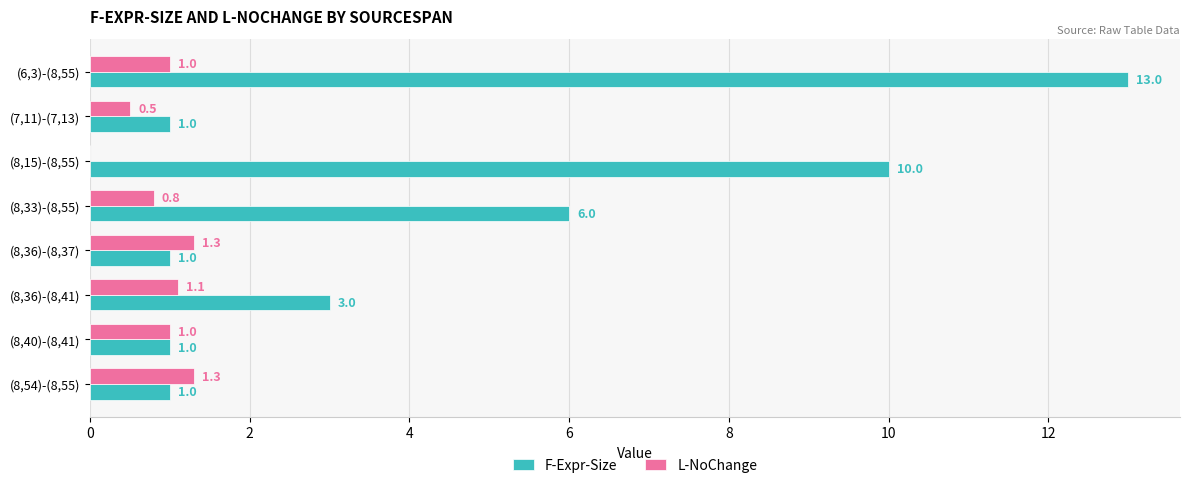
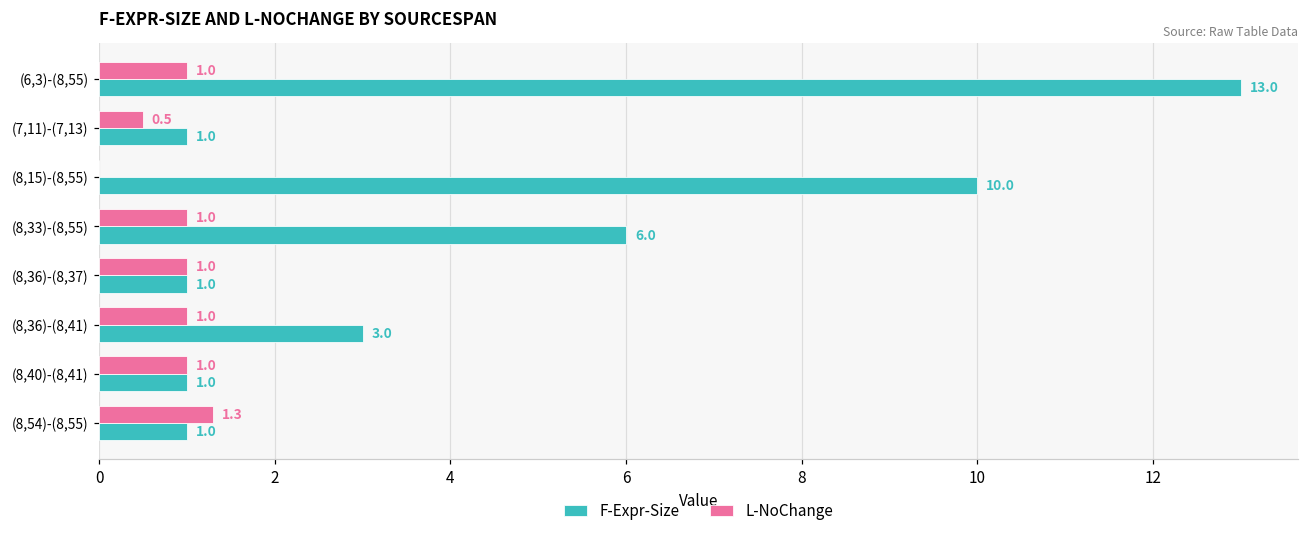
L-NoChange, (8,33)-(8,55): 0.8 -> 1.0
L-NoChange, (8,36)-(8,37): 1.3 -> 1.0
L-NoChange, (8,36)-(8,41): 1.1 -> 1.0
